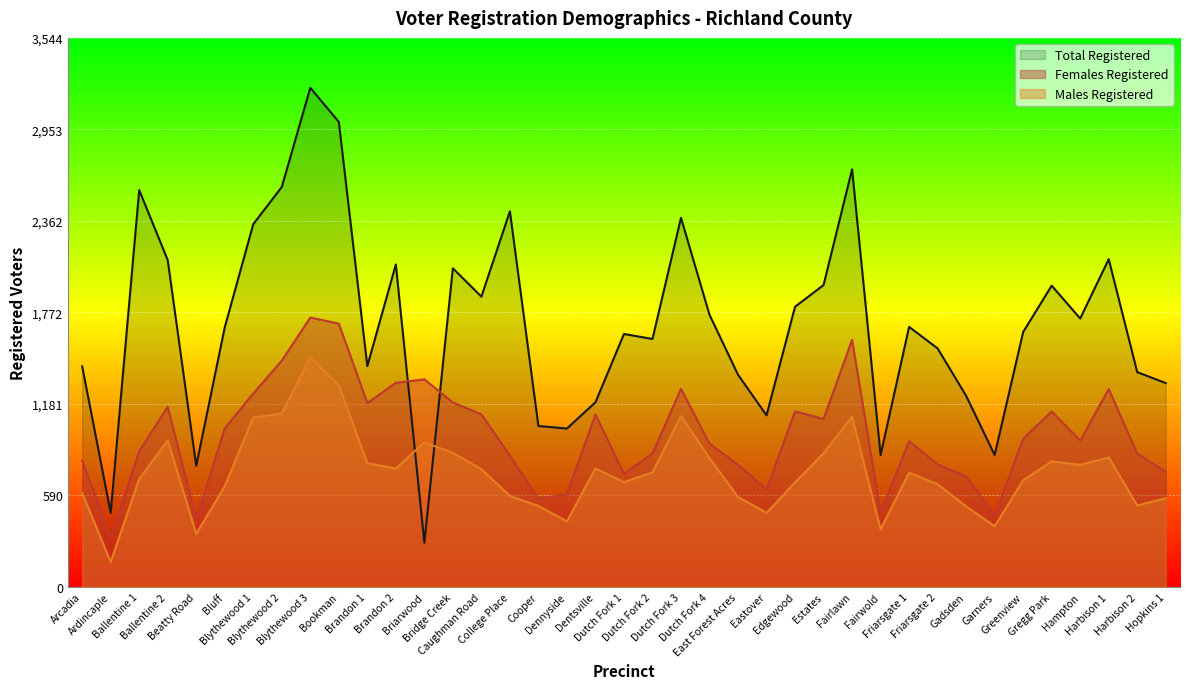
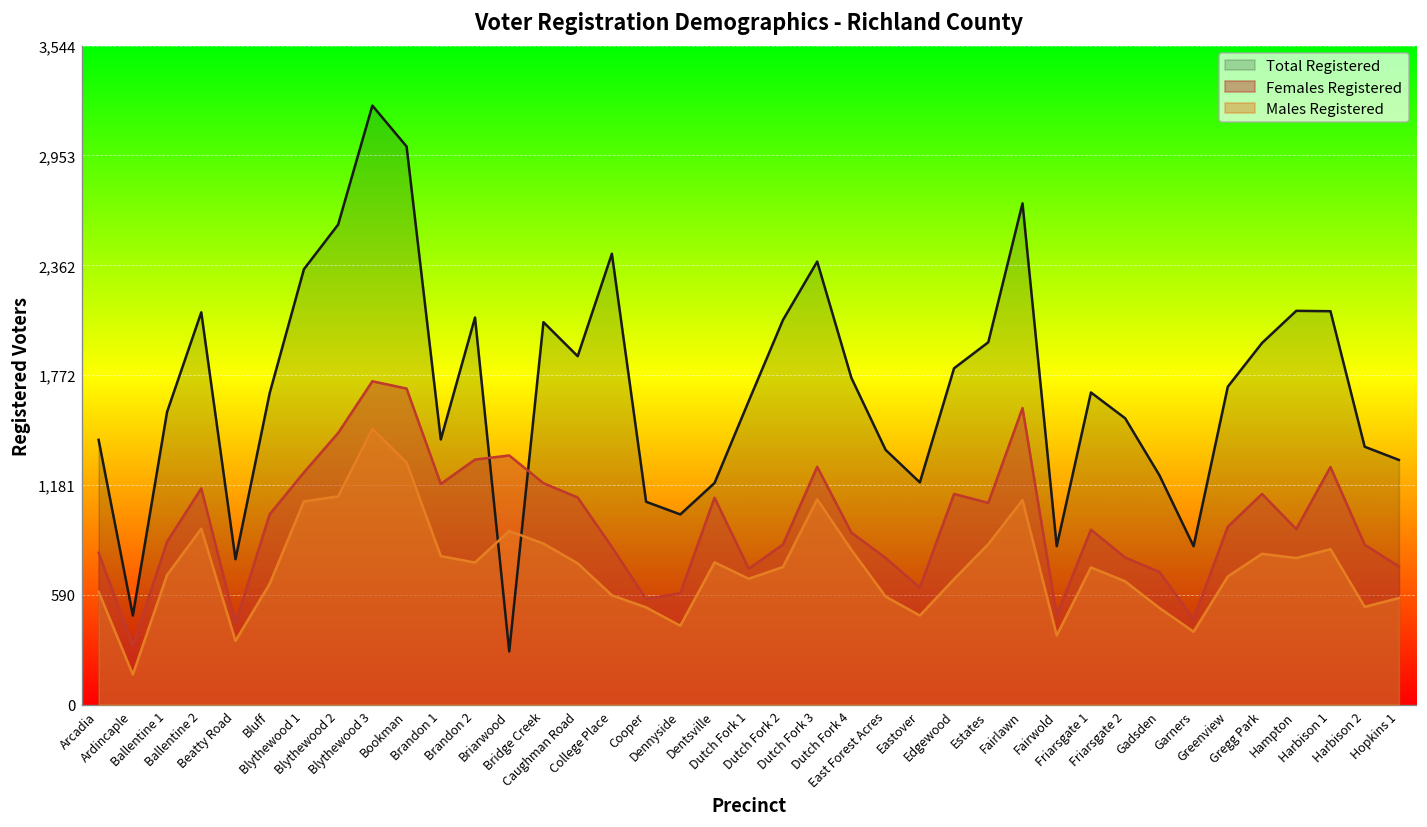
Total Registered, Ballentine 1: 2,560 -> 1,570
Total Registered, Cooper: 1,040 -> 1,090
Total Registered, Dutch Fork 2: 1,600 -> 2,070
Total Registered, Eastover: 1,110 -> 1,200
Total Registered, Greenview: 1,650 -> 1,710
Total Registered, Hampton: 1,730 -> 2,120
